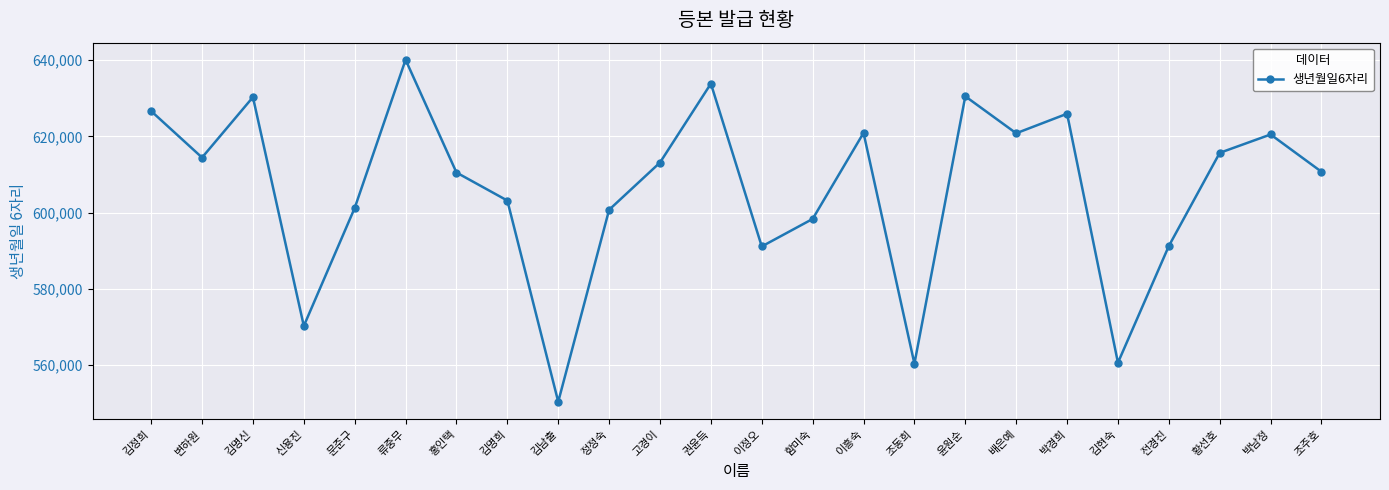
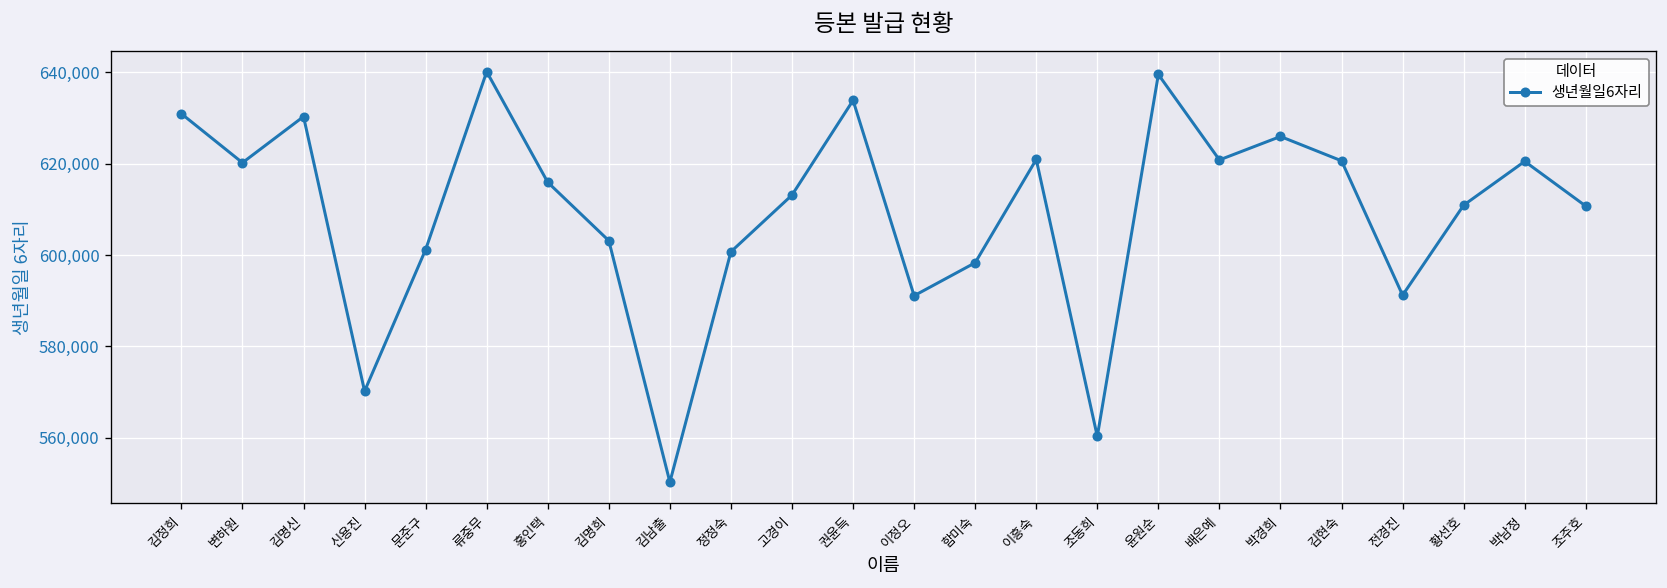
김정희: 627,000 -> 631,000
변하원: 614,000 -> 620,000
홍인택: 611,000 -> 616,000
윤원순: 631,000 -> 640,000
김현숙: 561,000 -> 621,000
황선호: 616,000 -> 611,000
